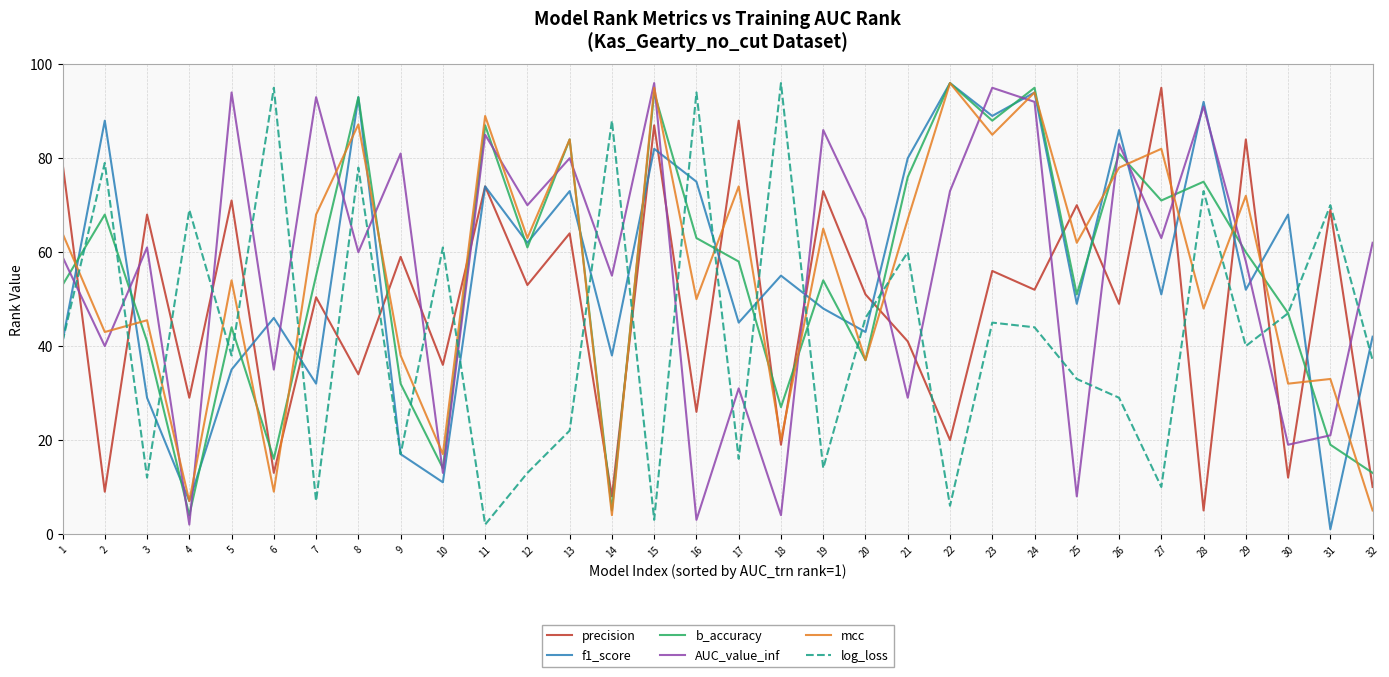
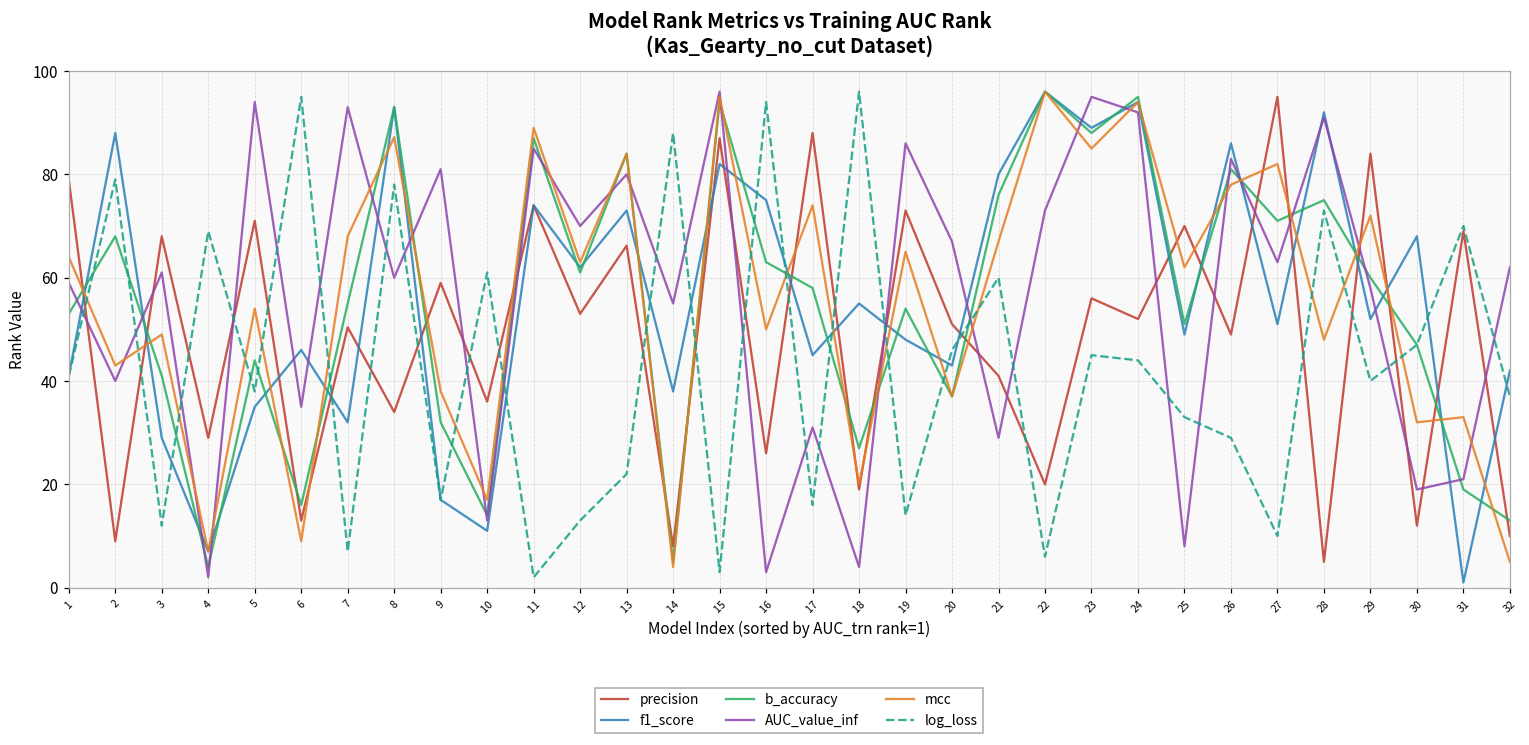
mcc, 3: 46 -> 49
precision, 13: 64 -> 66
